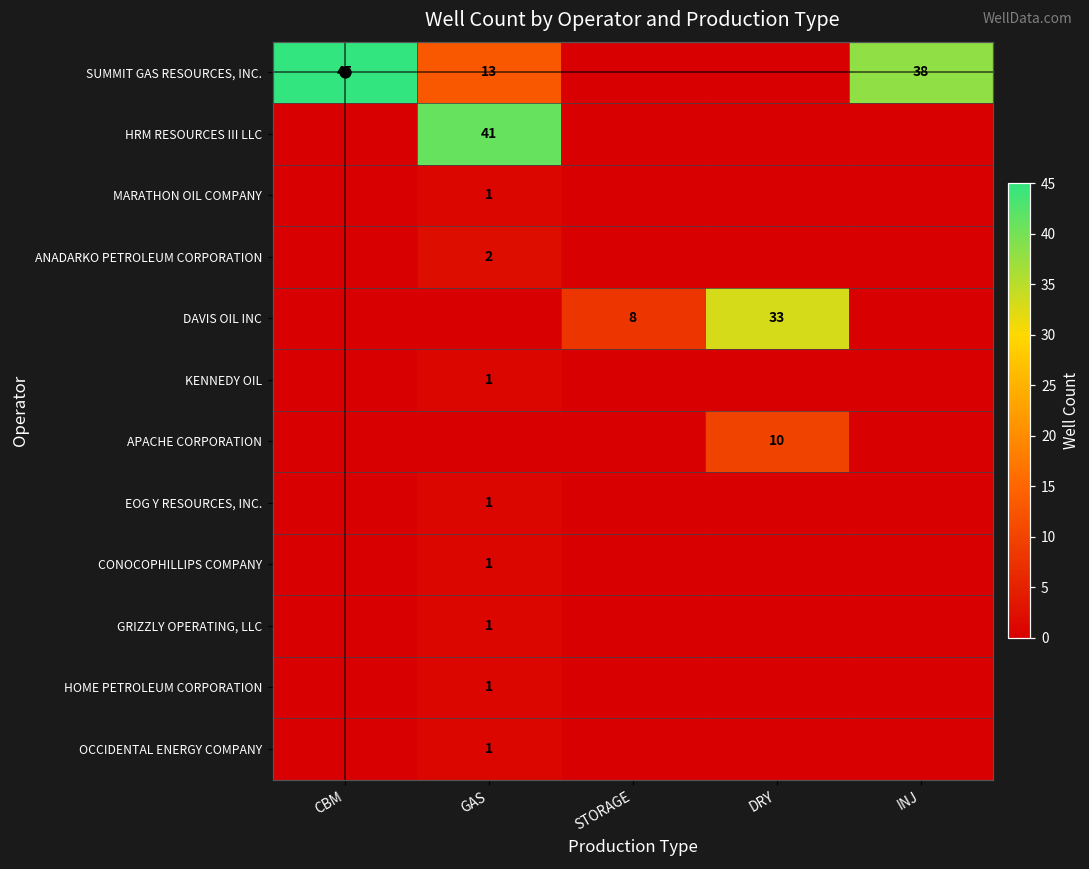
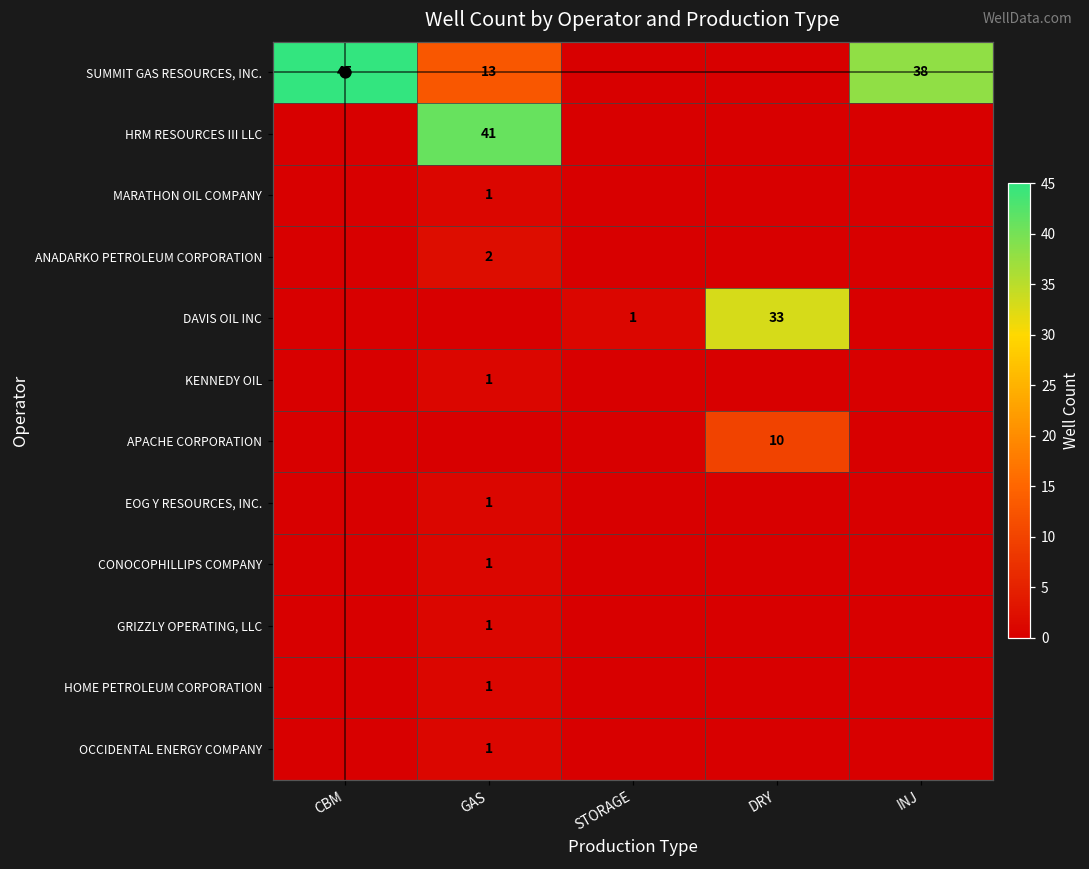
DAVIS OIL INC, STORAGE: 8 -> 1
